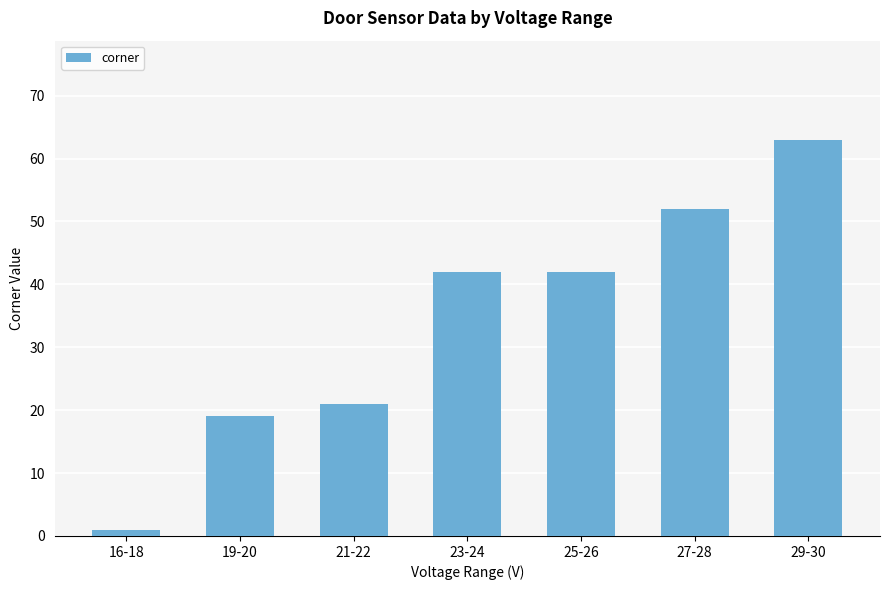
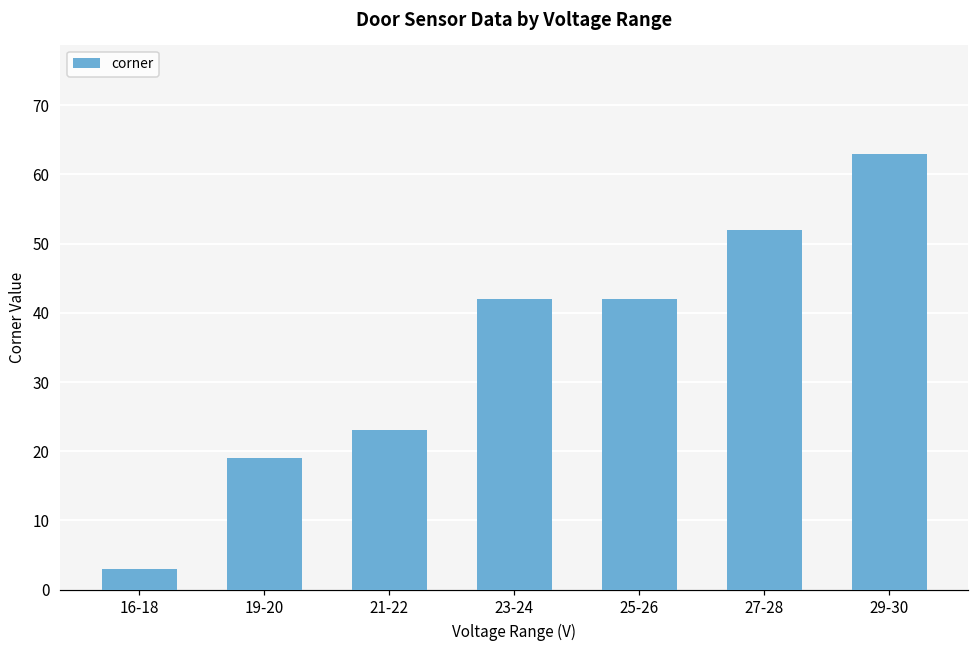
16-18: 1 -> 3
21-22: 21 -> 23
